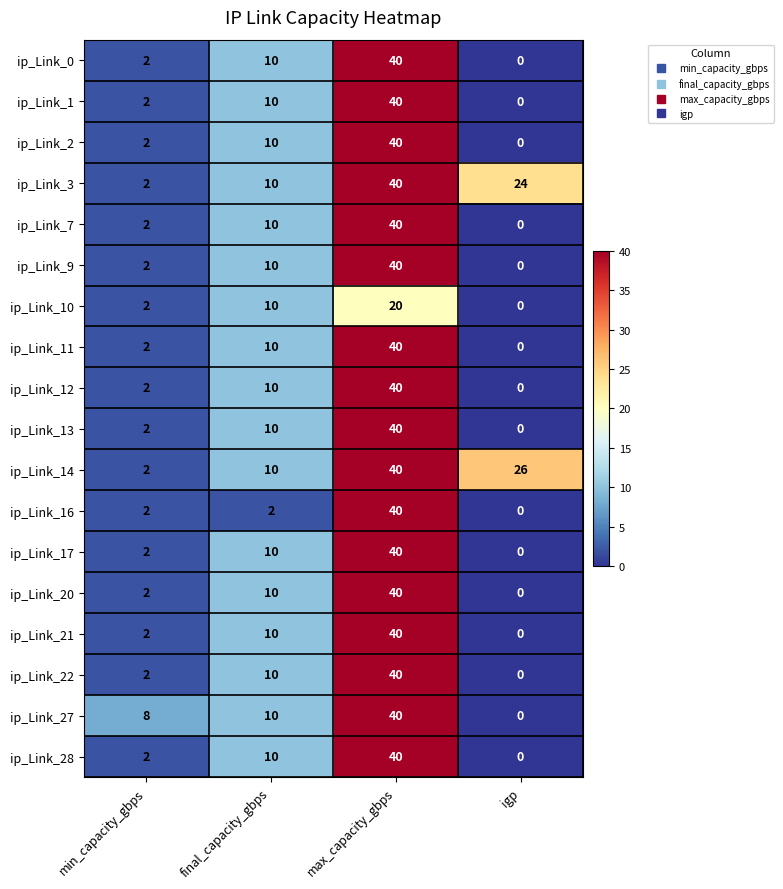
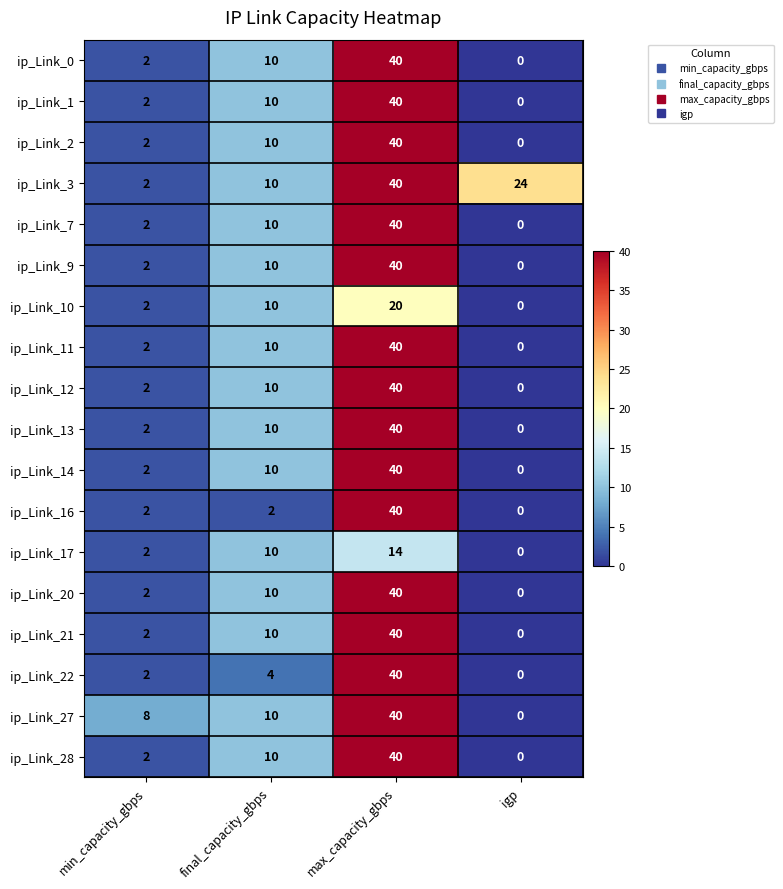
ip_Link_14, igp: 26 -> 0
ip_Link_17, max_capacity_gbps: 40 -> 14
ip_Link_22, final_capacity_gbps: 10 -> 4
